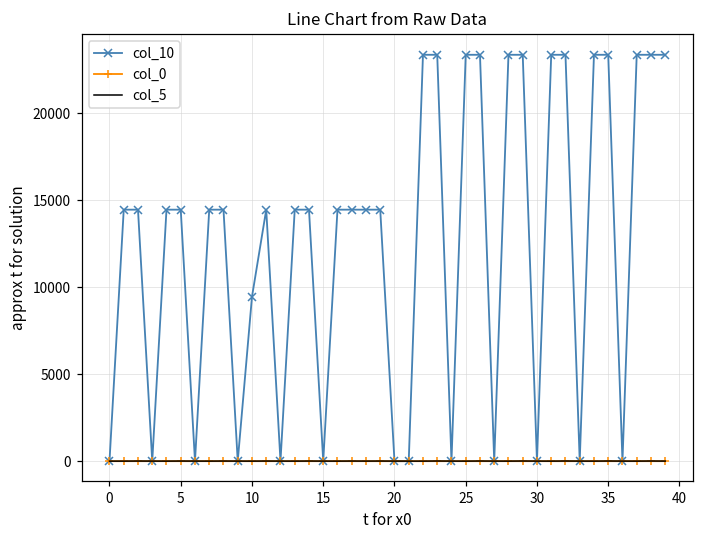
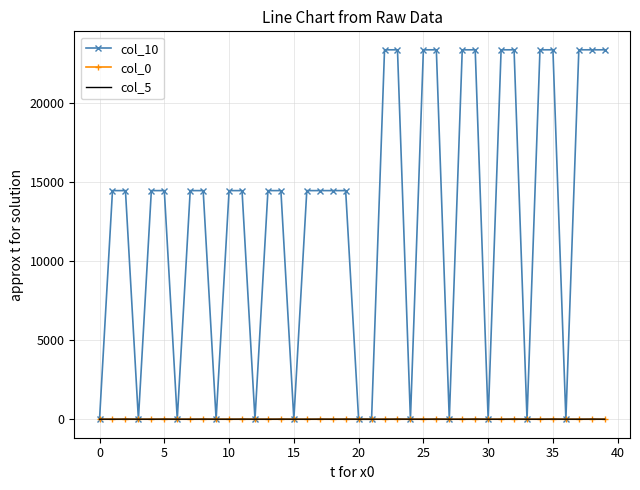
col_10, 10: 9500 -> 14500
